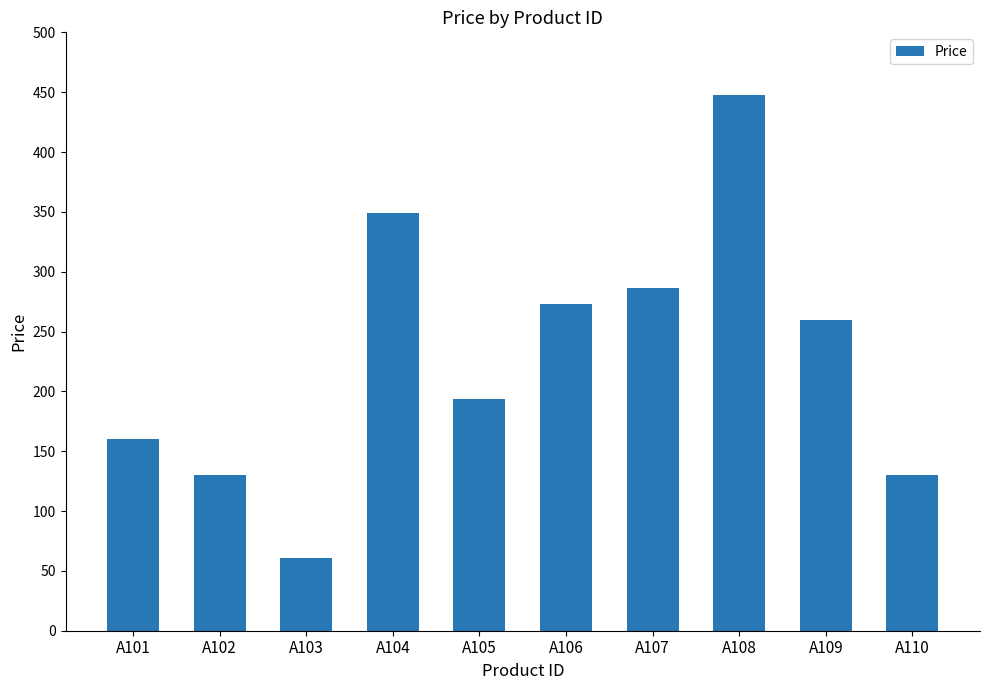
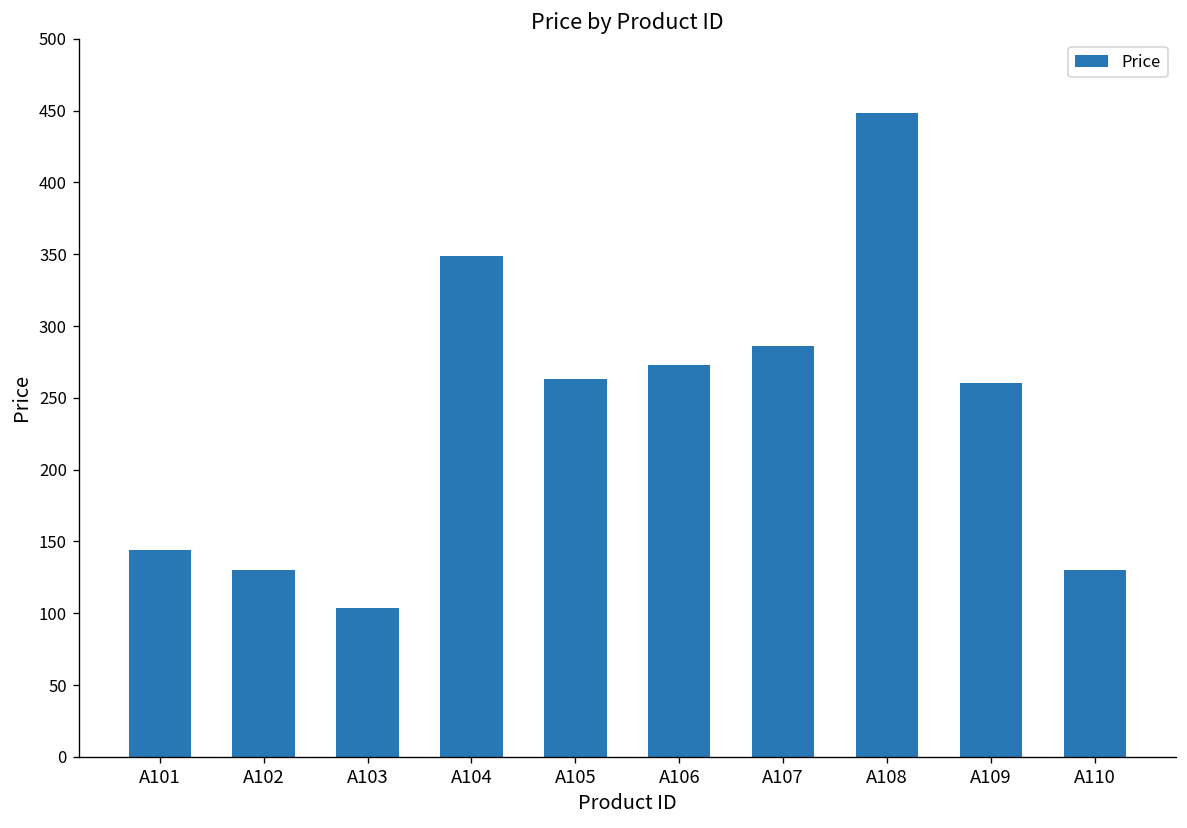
A101: 160 -> 144
A103: 61 -> 104
A105: 194 -> 263
